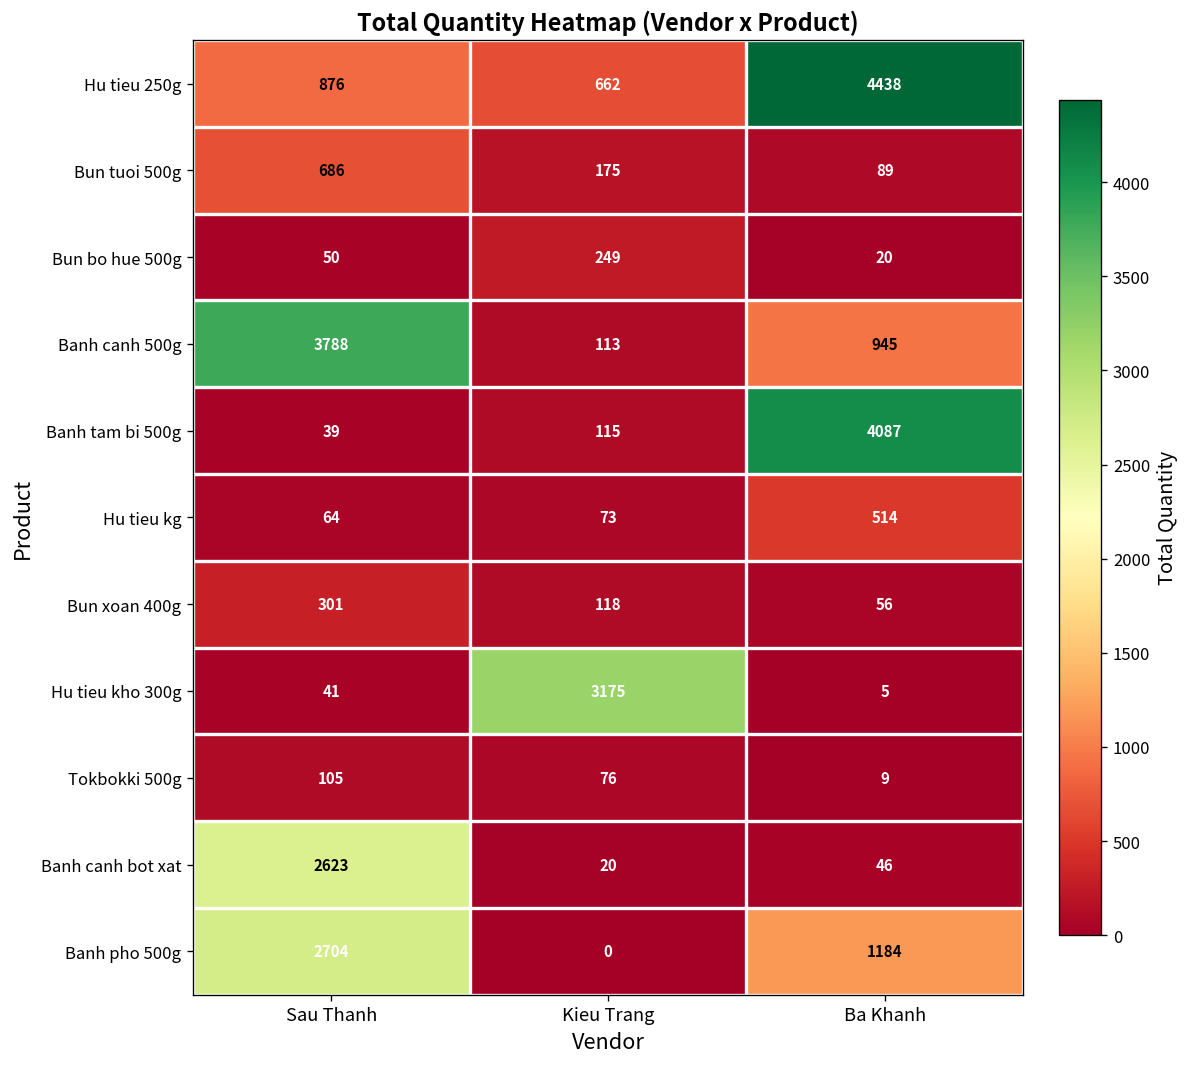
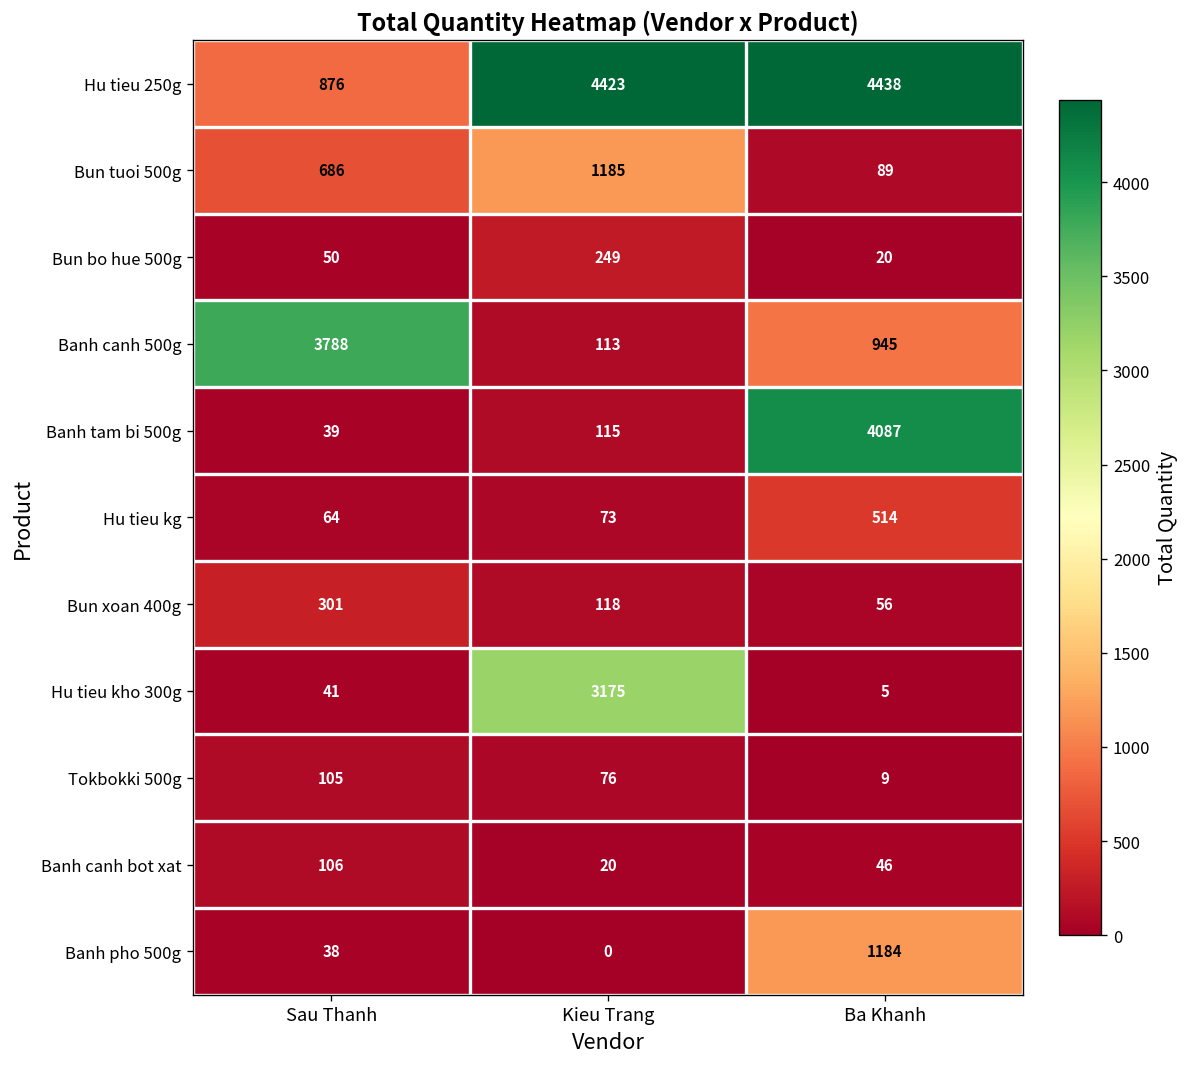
Hu tieu 250g, Kieu Trang: 662 -> 4423
Bun tuoi 500g, Kieu Trang: 175 -> 1185
Banh canh bot xat, Sau Thanh: 2623 -> 106
Banh pho 500g, Sau Thanh: 2704 -> 38
